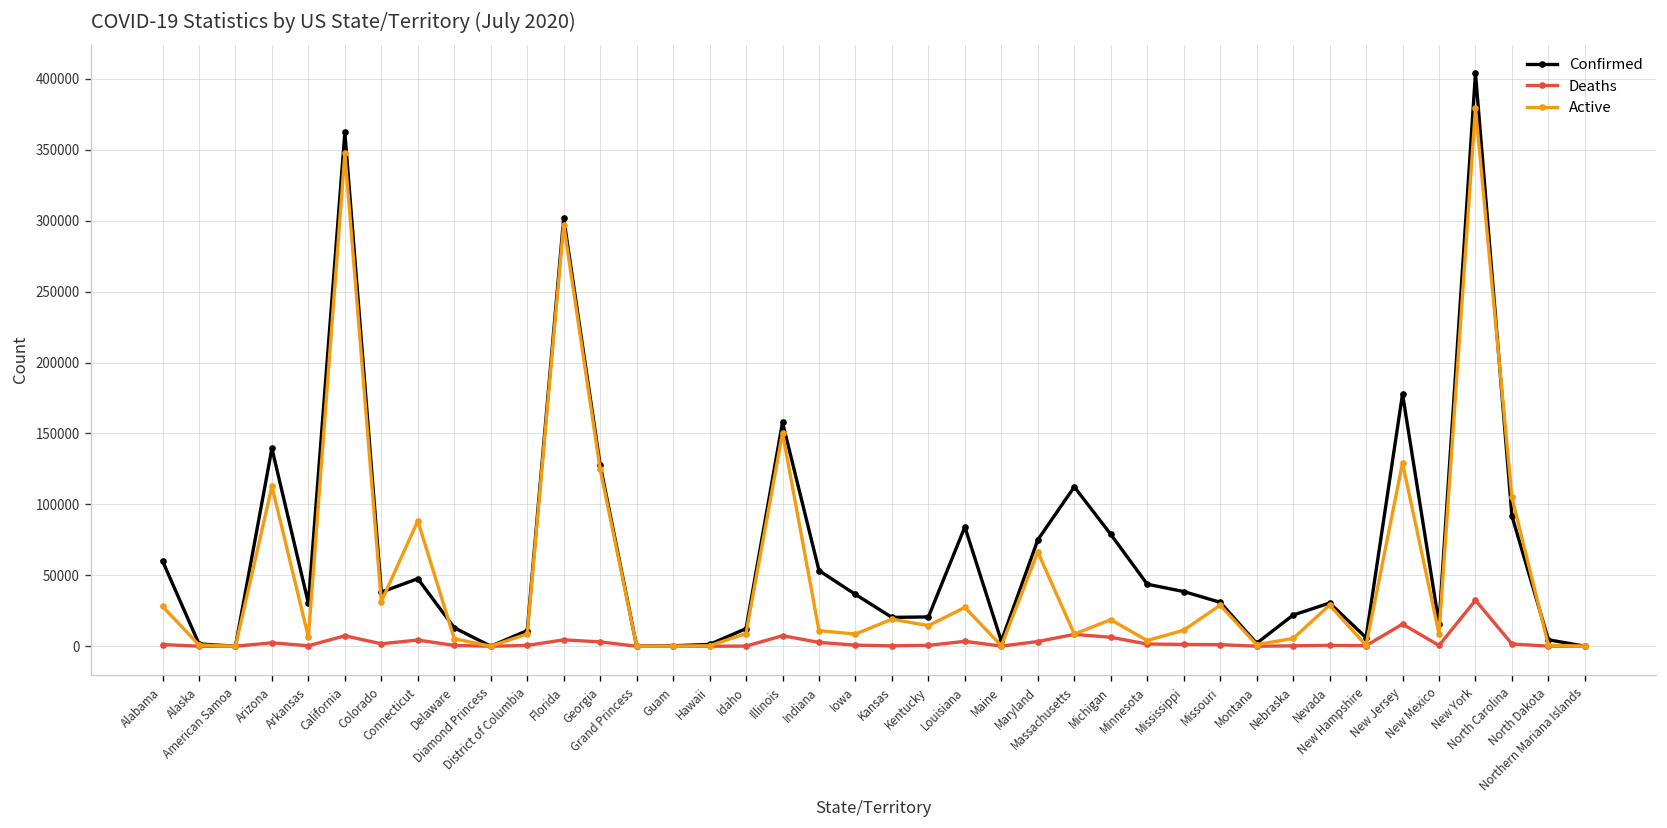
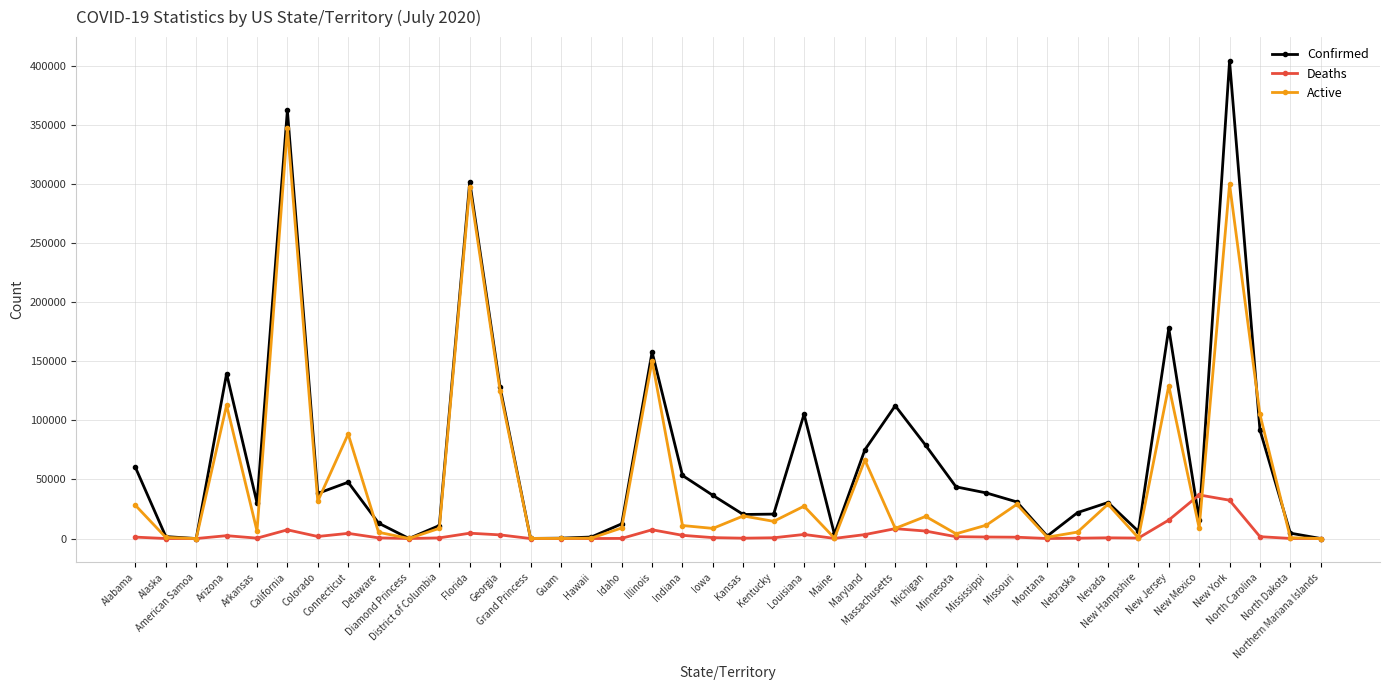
Confirmed, Louisiana: 84000 -> 105000
Deaths, New Mexico: 1000 -> 37000
Active, New York: 379000 -> 300000
